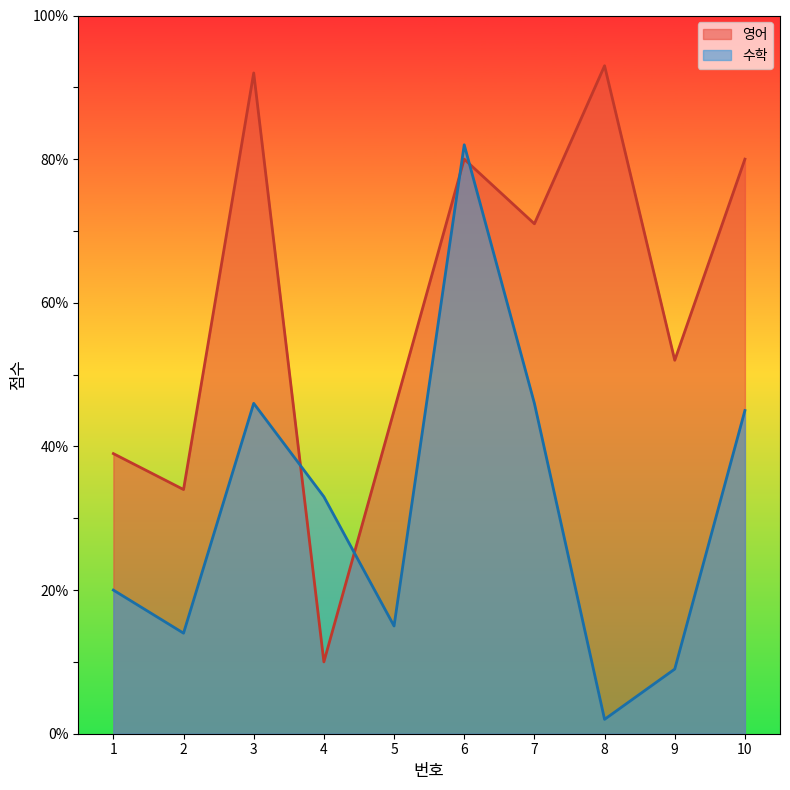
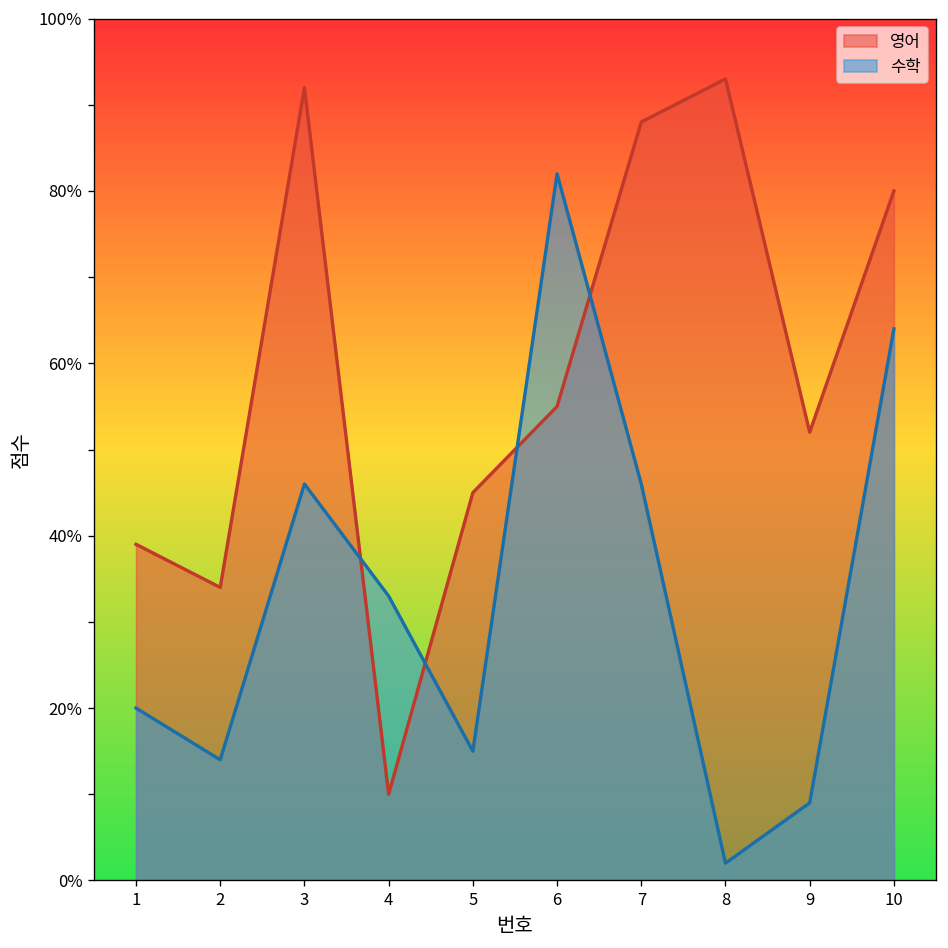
영어, 6: 80% -> 55%
영어, 7: 71% -> 88%
수학, 10: 45% -> 64%
